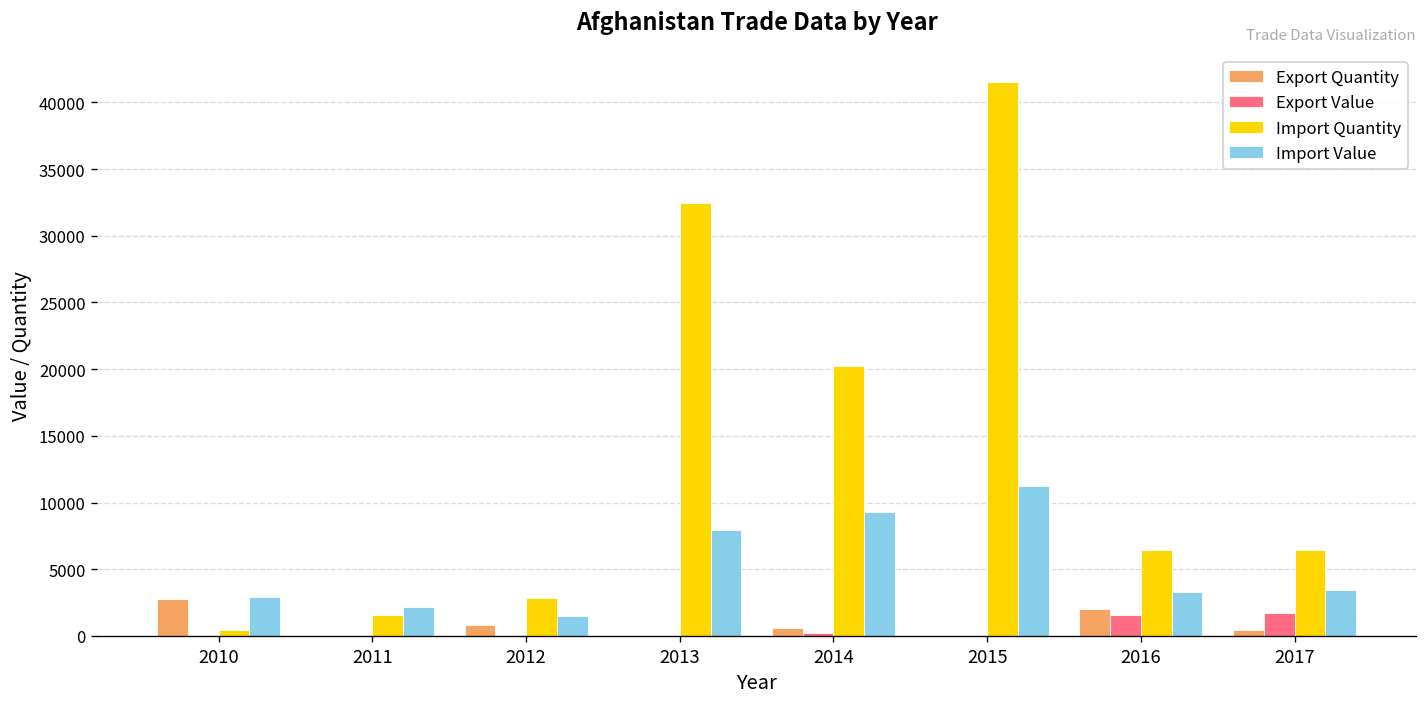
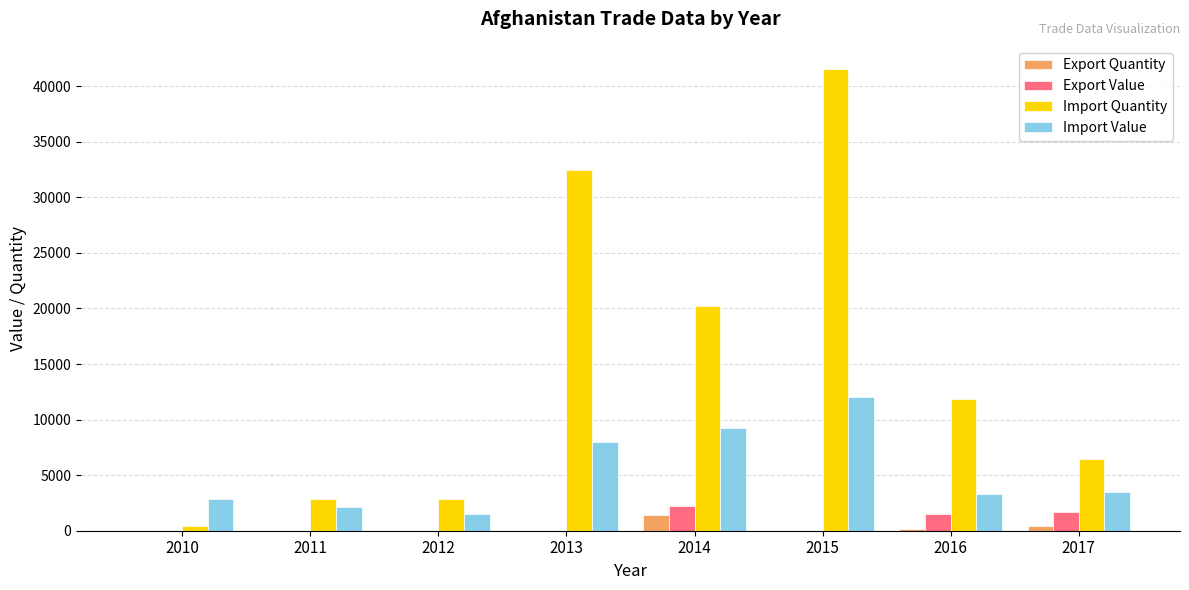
Export Quantity, 2010: 2800 -> 0
Import Quantity, 2011: 1600 -> 2900
Export Quantity, 2012: 800 -> 0
Export Quantity, 2014: 600 -> 1400
Export Value, 2014: 200 -> 2200
Import Value, 2015: 11300 -> 12000
Export Quantity, 2016: 2000 -> 100
Import Quantity, 2016: 6500 -> 11800
